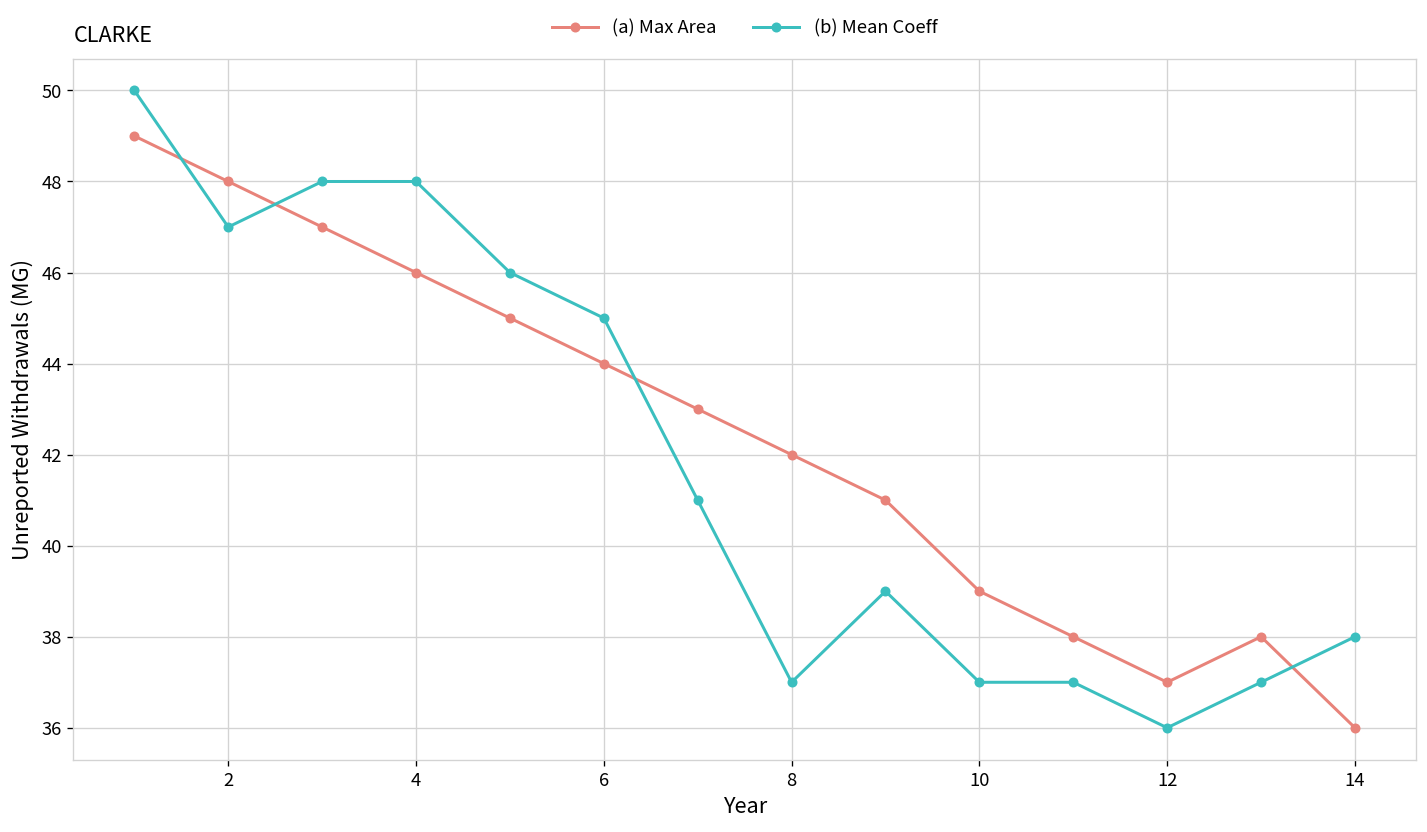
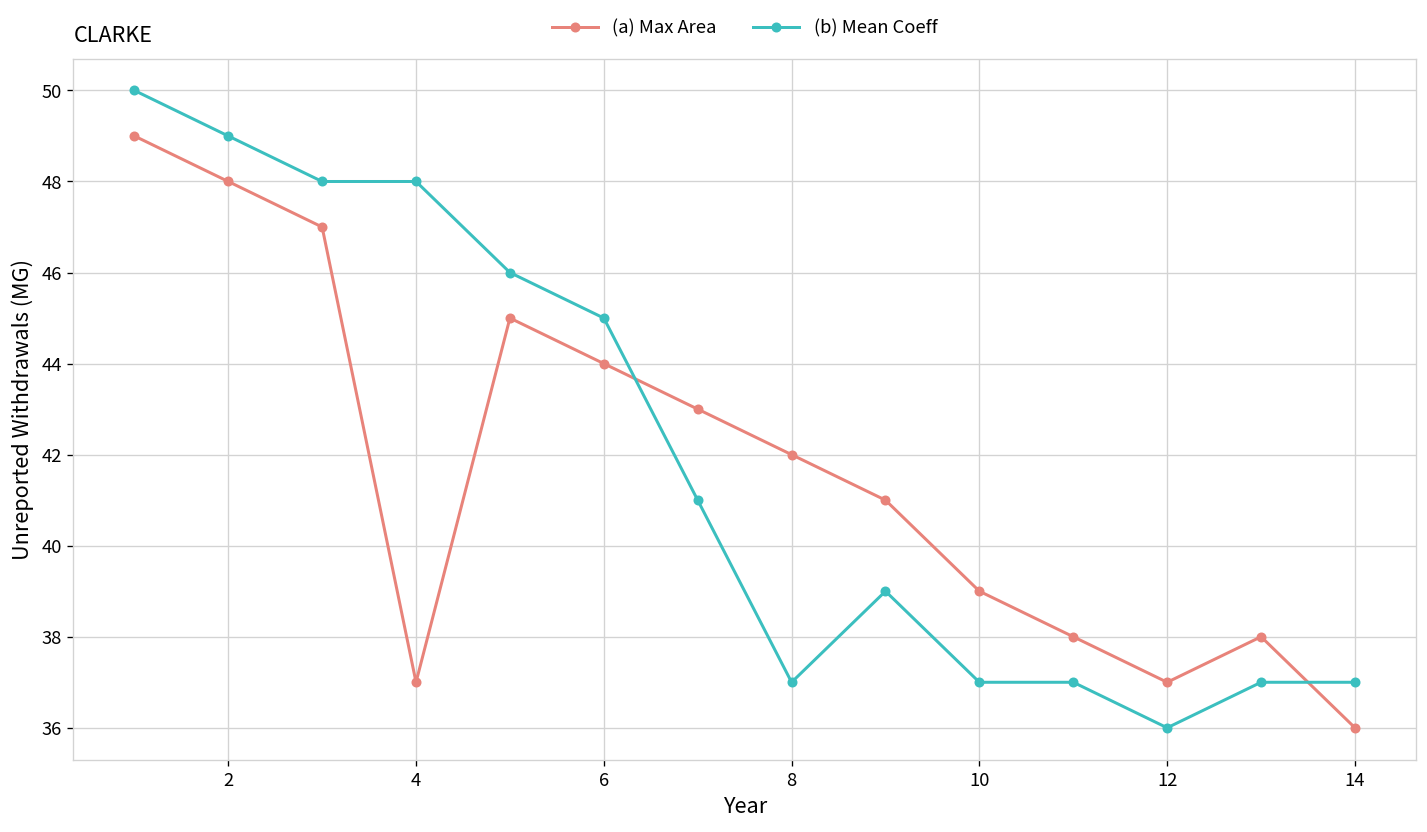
(b) Mean Coeff, 2: 47 -> 49
(a) Max Area, 4: 46 -> 37
(b) Mean Coeff, 14: 38 -> 37
